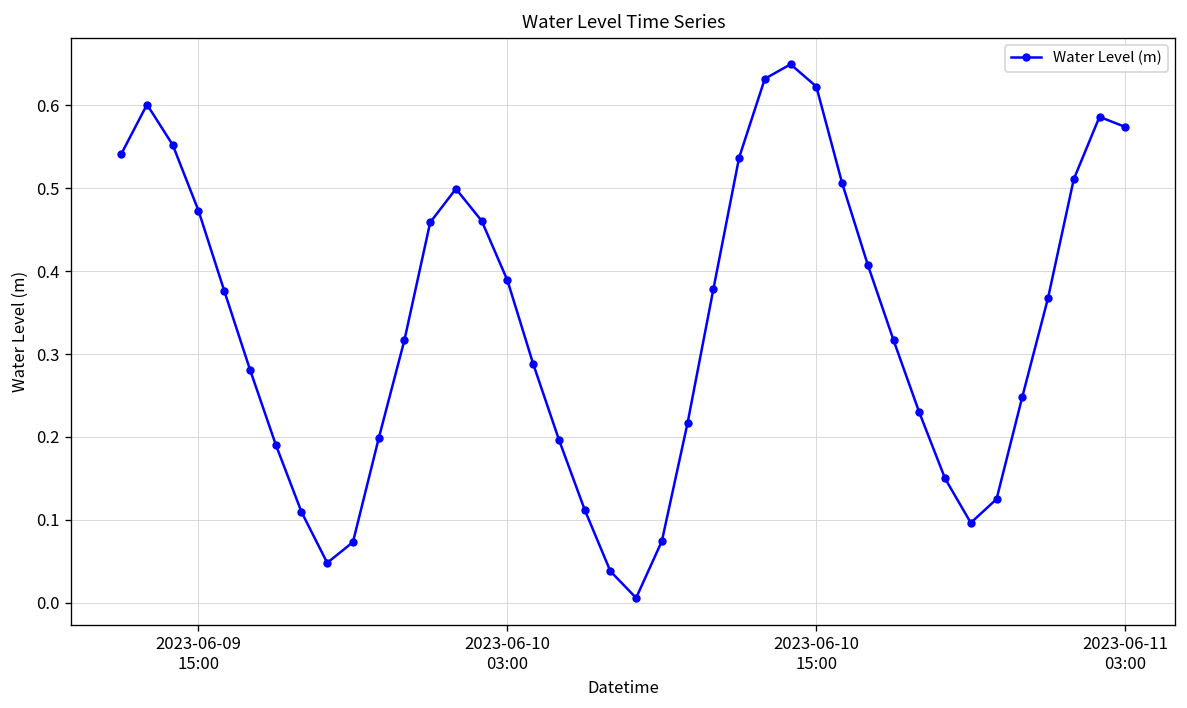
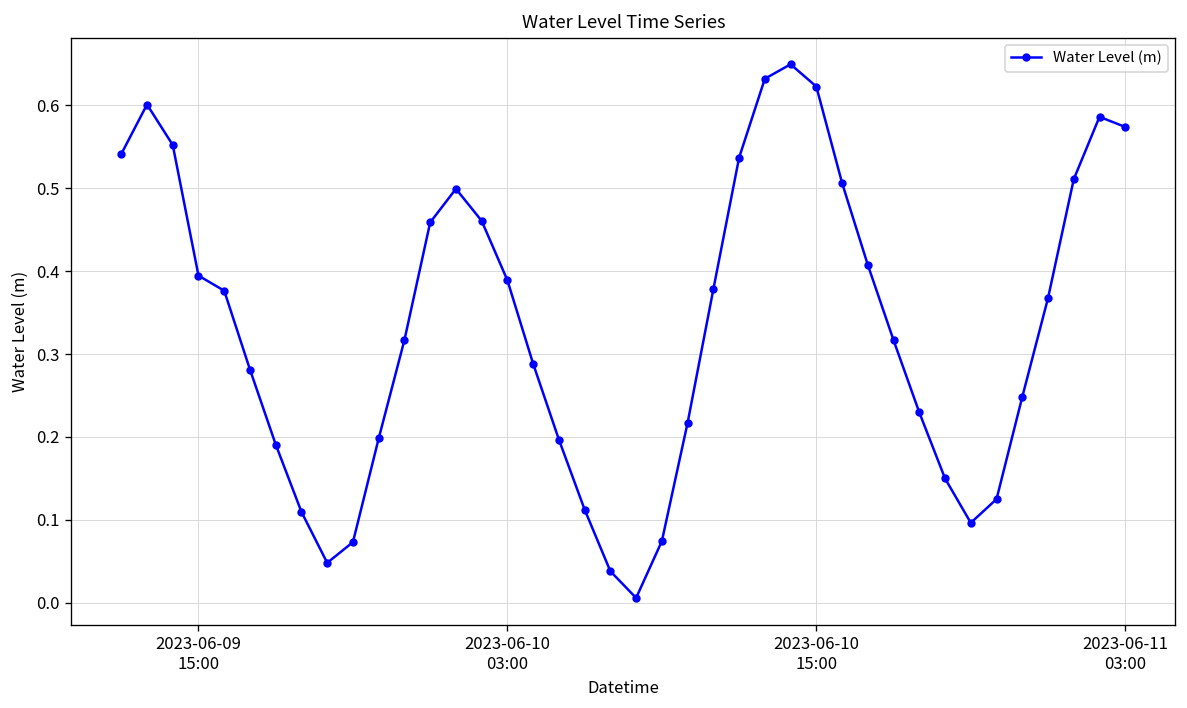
2023-06-09 15:00: 0.47 -> 0.39
